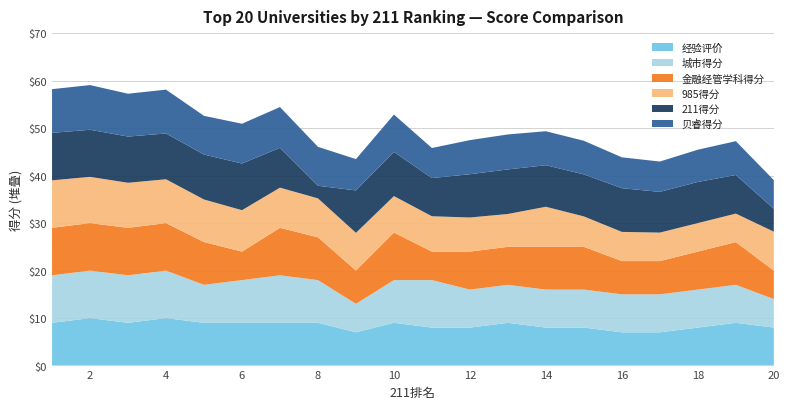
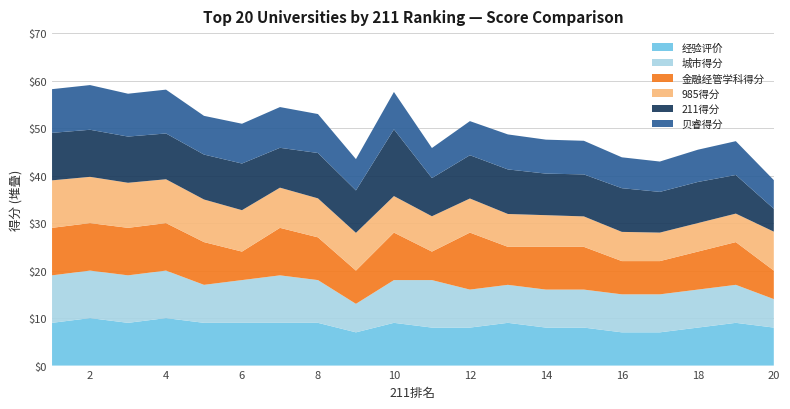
211得分, 8: $3 -> $10
211得分, 10: $9 -> $14
金融经管学科得分, 12: $8 -> $12
985得分, 14: $8 -> $7
